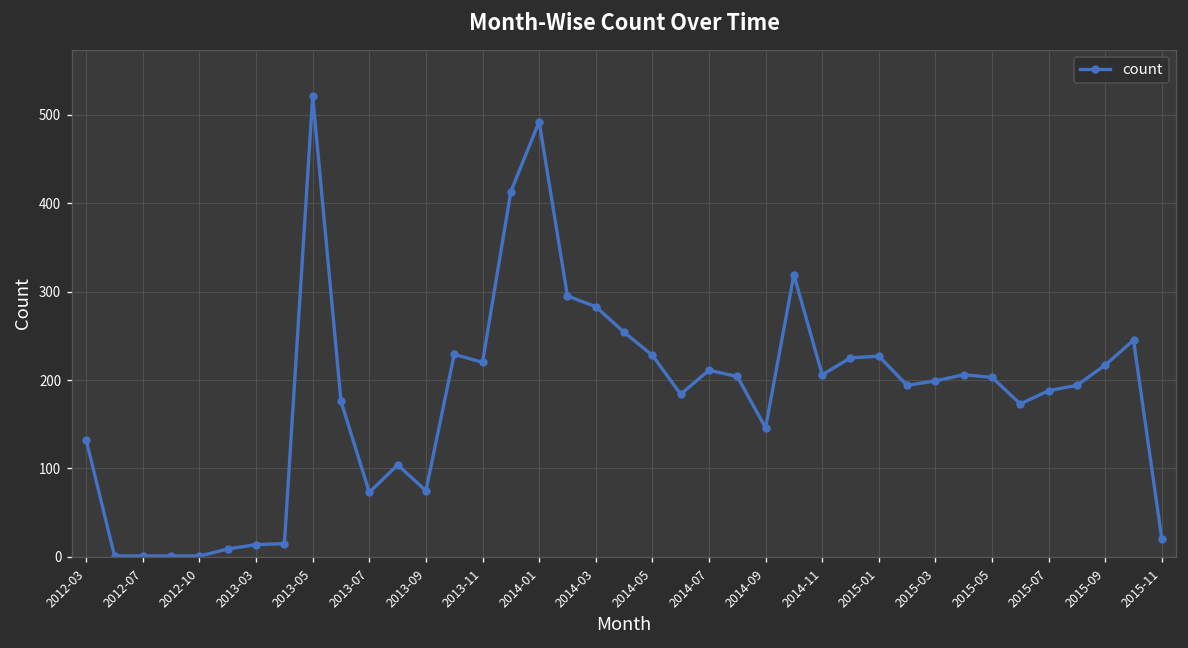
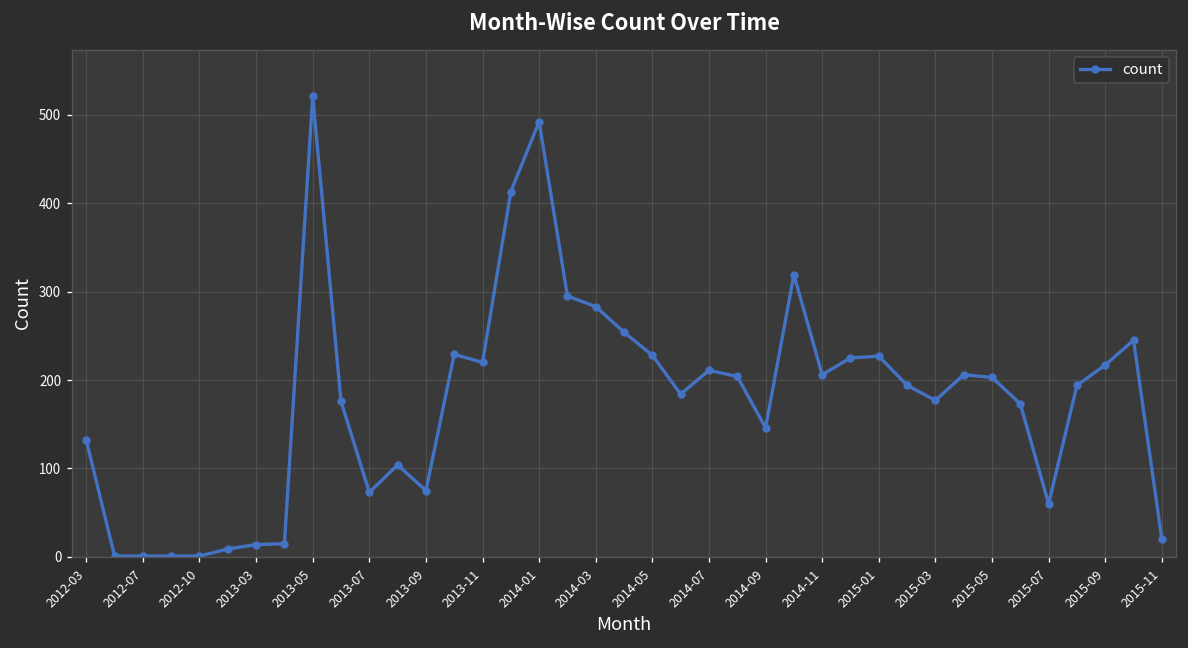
2015-03: 200 -> 180
2015-07: 190 -> 60
